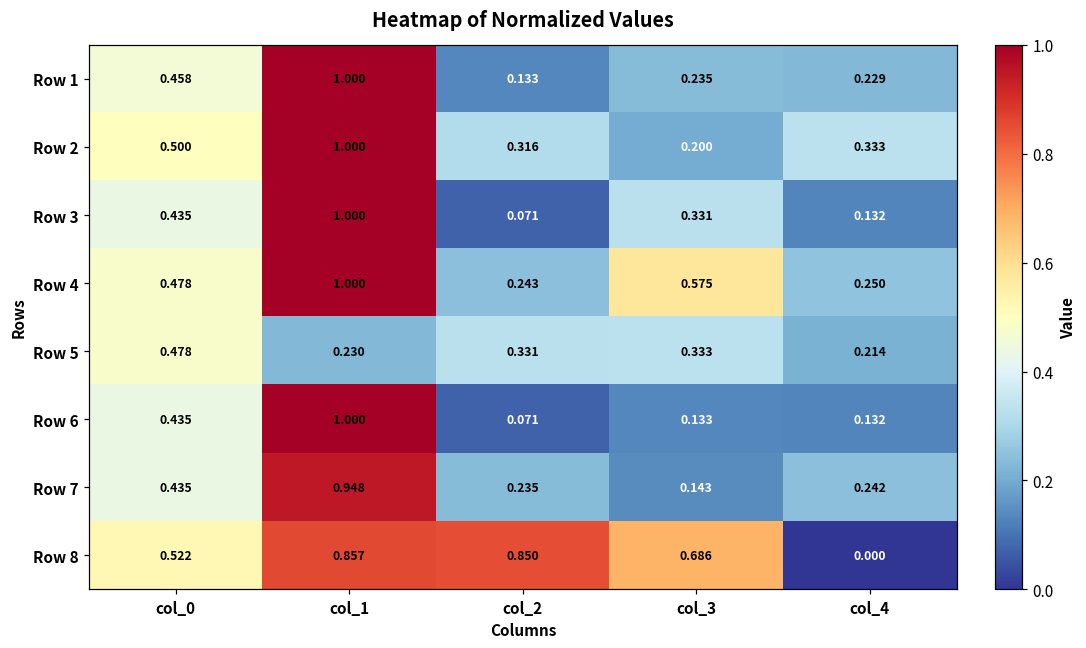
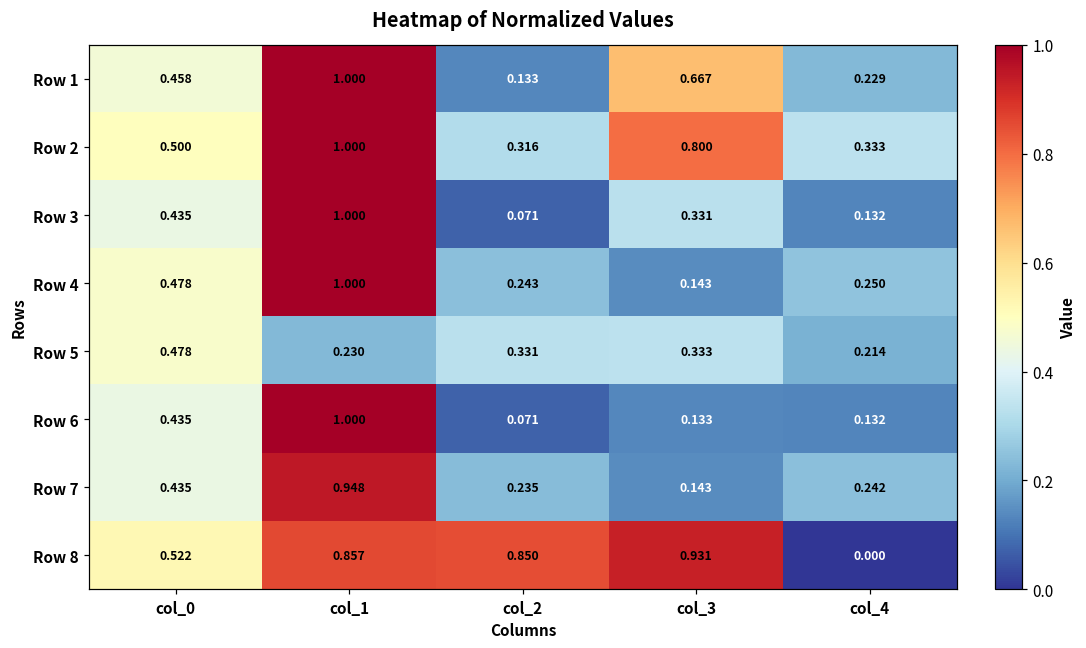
Row 1, col_3: 0.235 -> 0.667
Row 2, col_3: 0.200 -> 0.800
Row 4, col_3: 0.575 -> 0.143
Row 8, col_3: 0.686 -> 0.931
